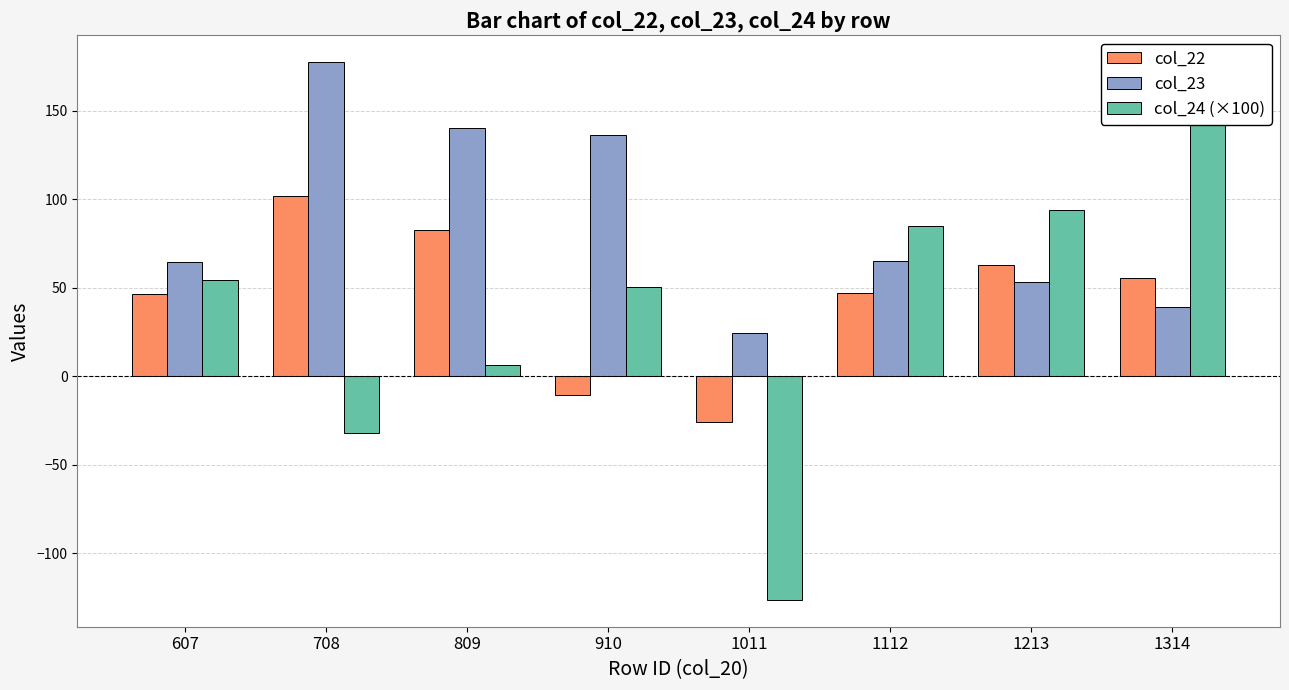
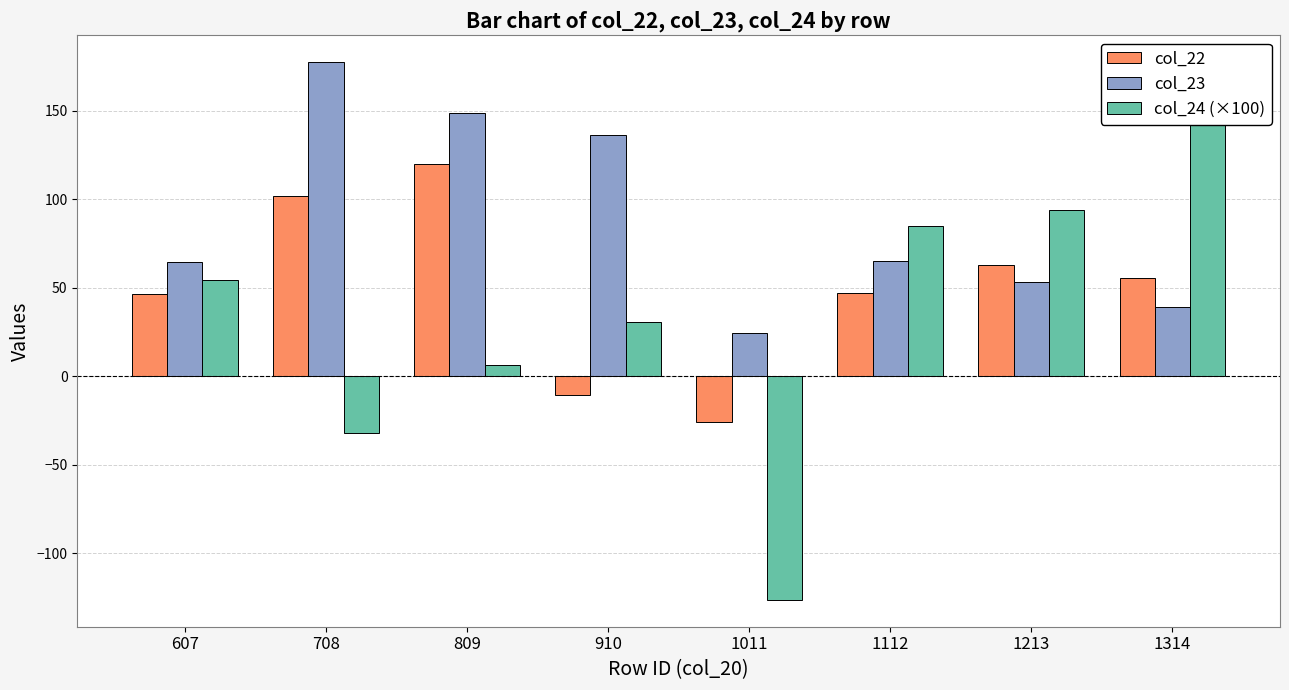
col_22, 809: 82 -> 120
col_23, 809: 140 -> 149
col_24 (×100), 910: 50 -> 31
